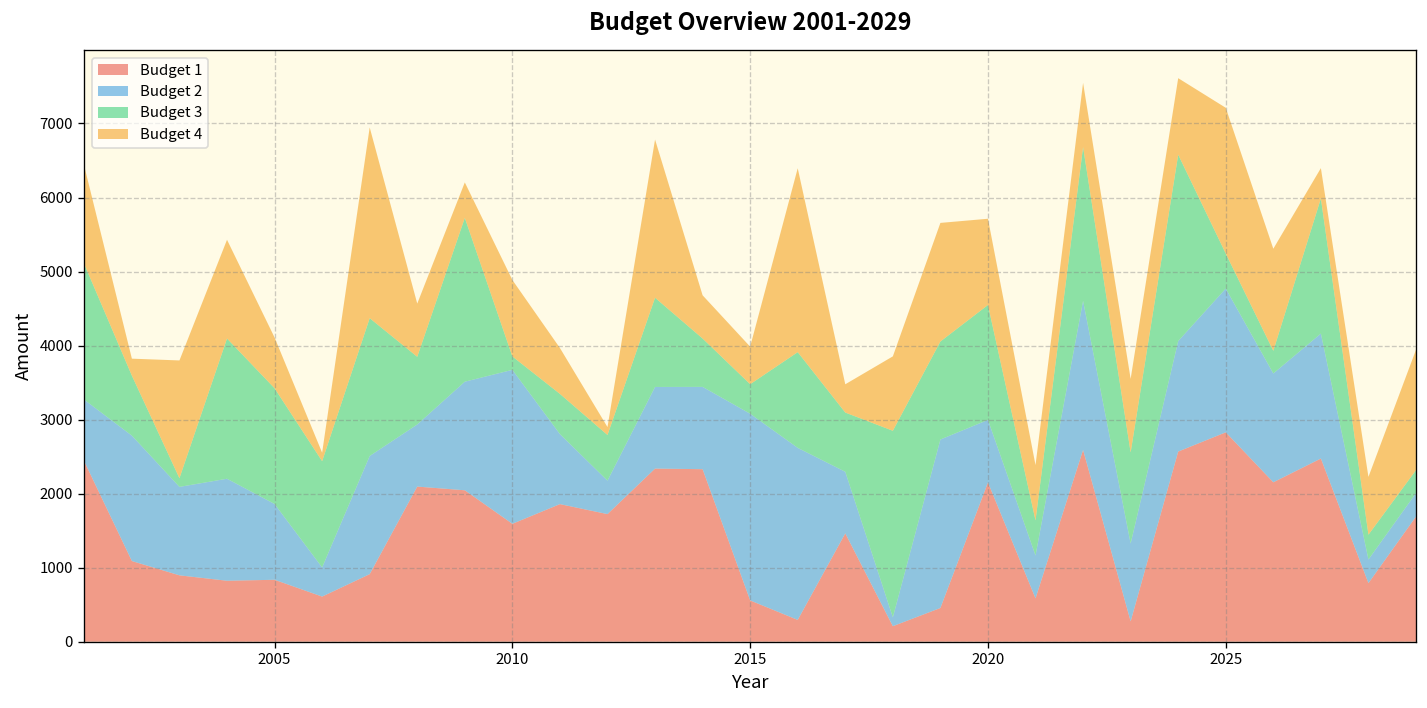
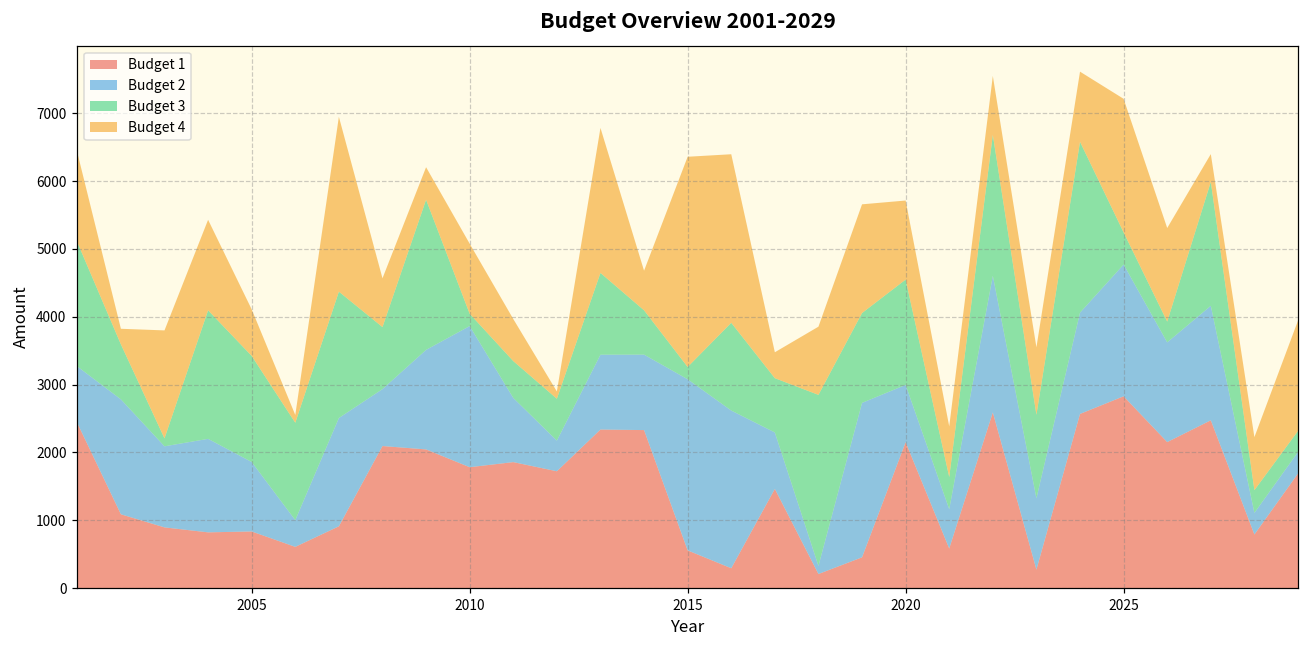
Budget 1, 2010: 1600 -> 1800
Budget 3, 2015: 400 -> 200
Budget 4, 2015: 500 -> 3100
